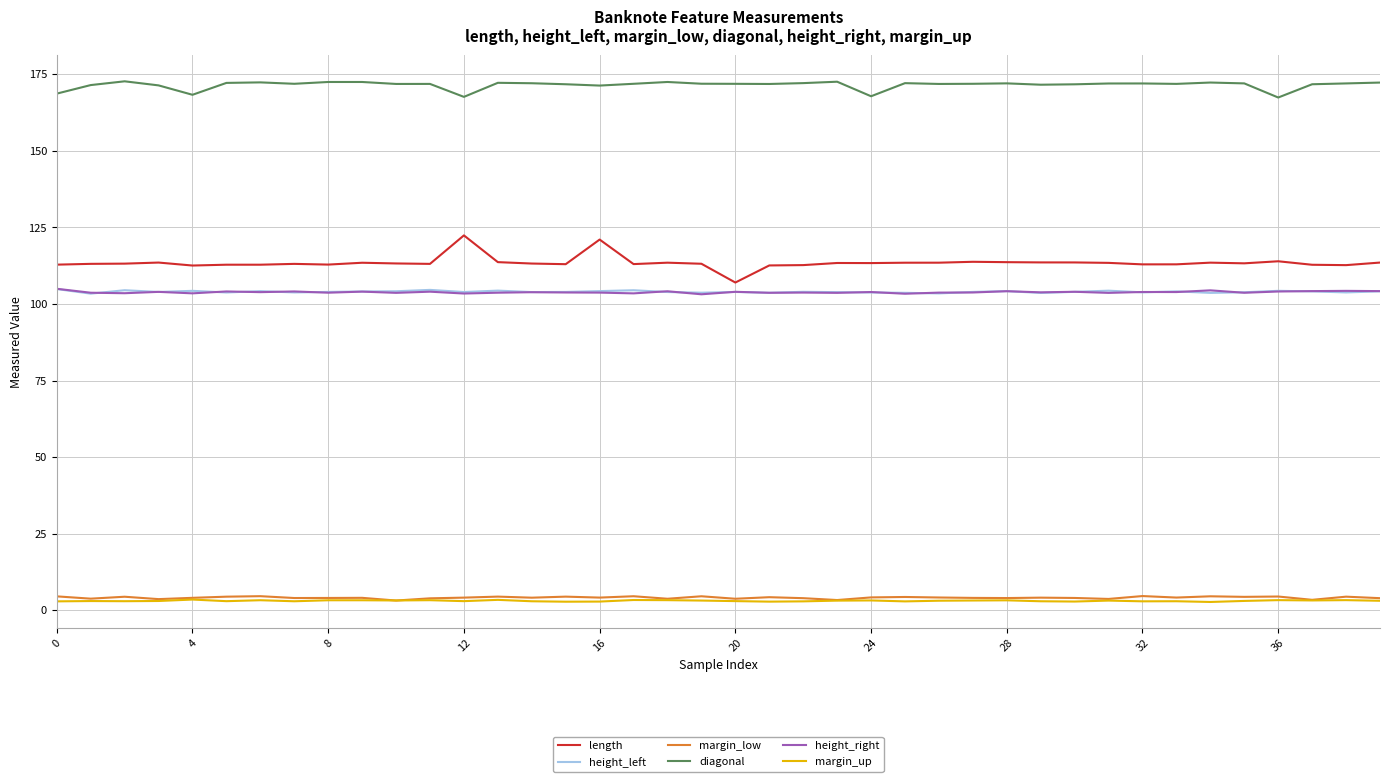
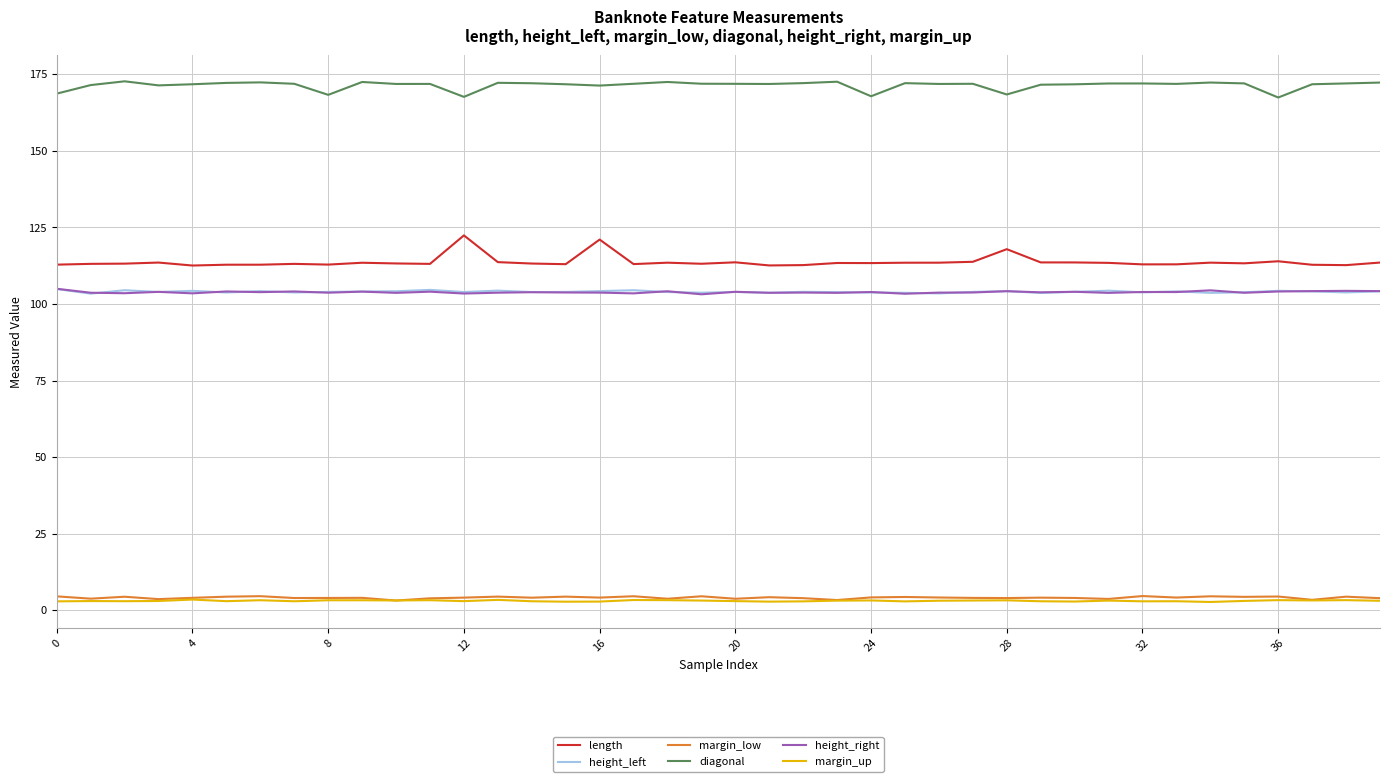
diagonal, 4: 168 -> 172
diagonal, 8: 172 -> 168
length, 20: 107 -> 114
length, 28: 114 -> 118
diagonal, 28: 172 -> 168
